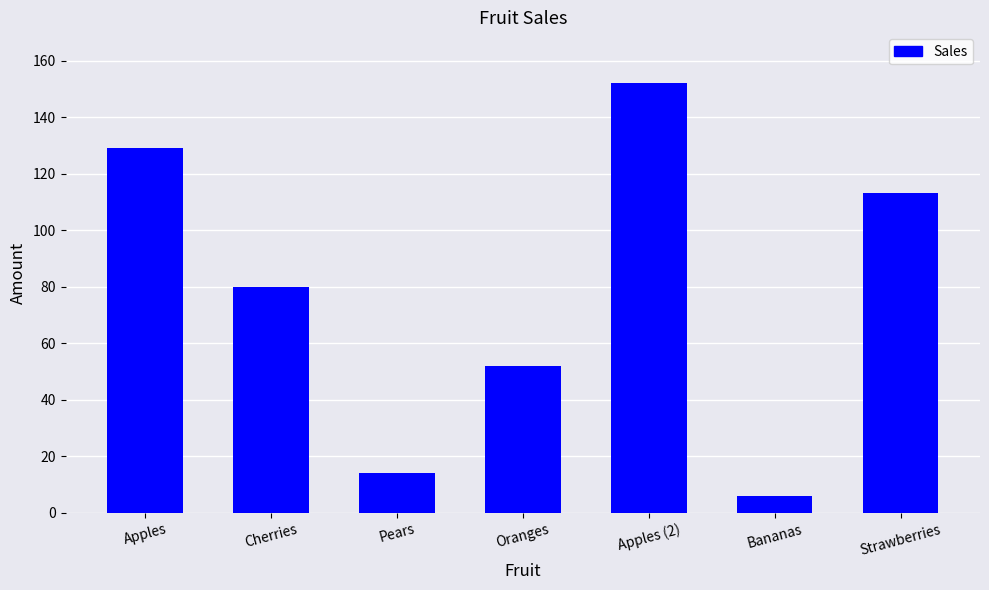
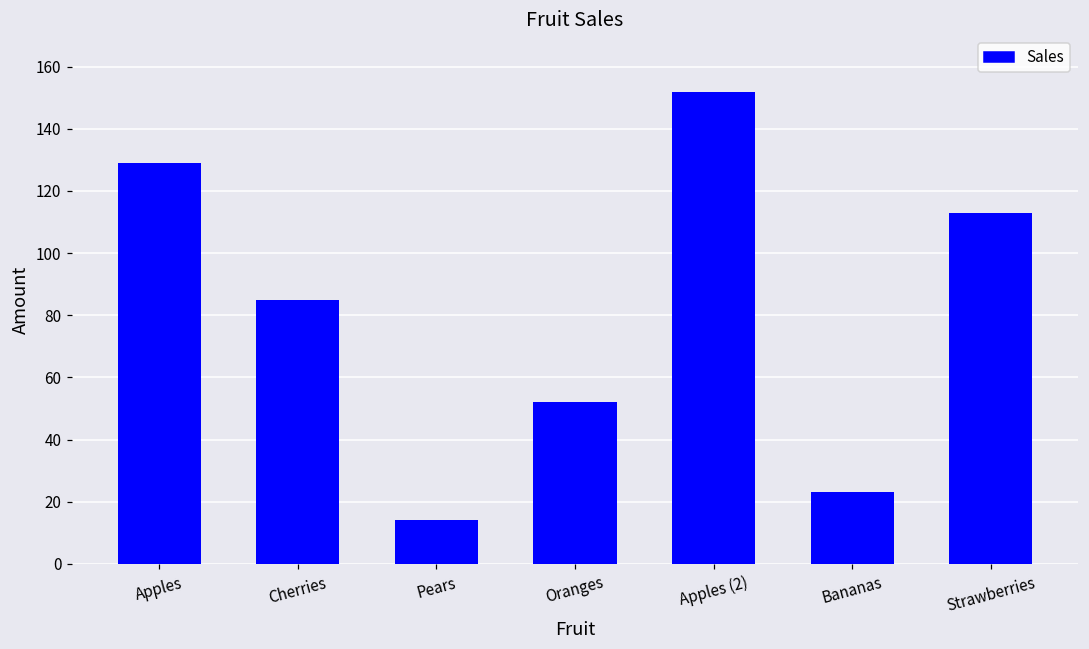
Cherries: 80 -> 85
Bananas: 6 -> 23
